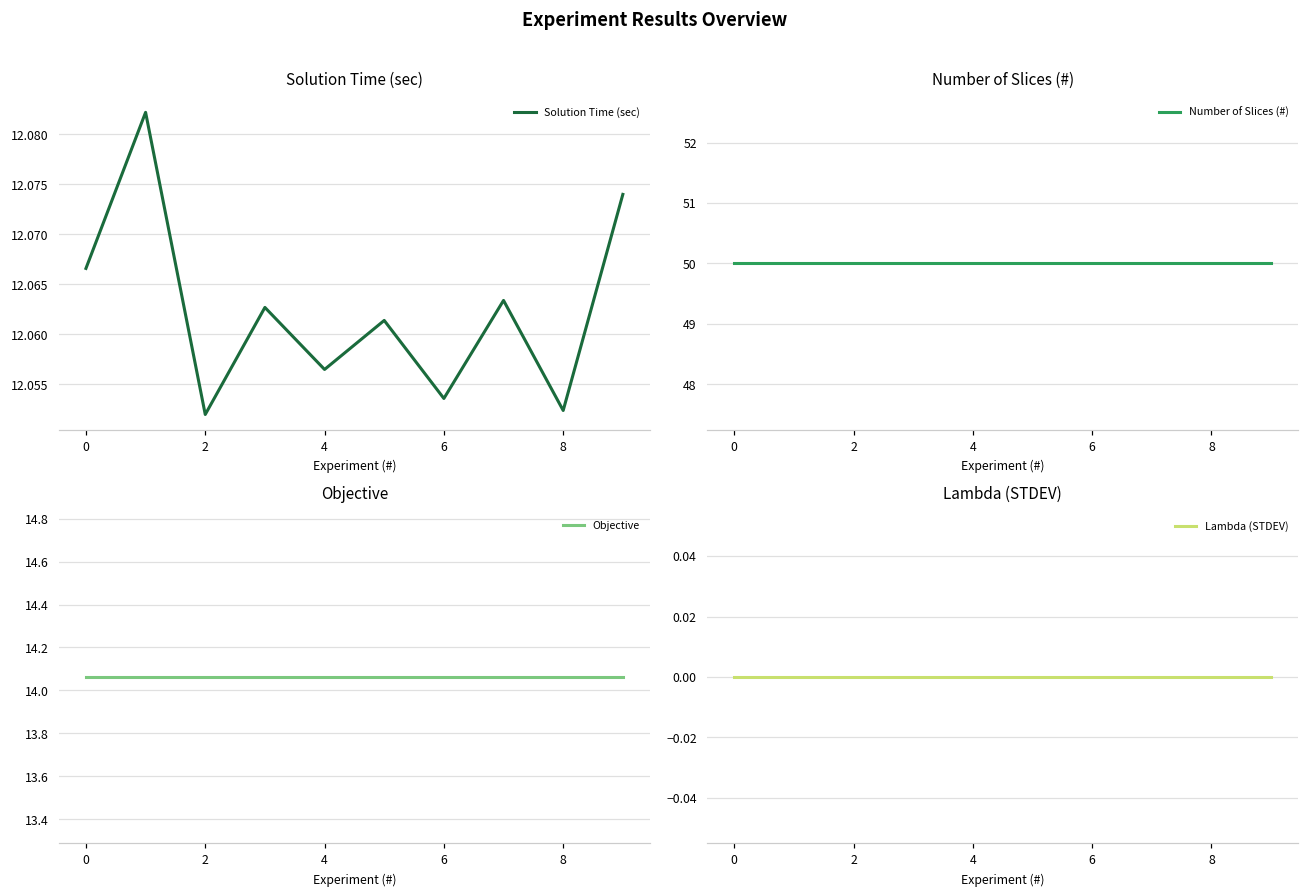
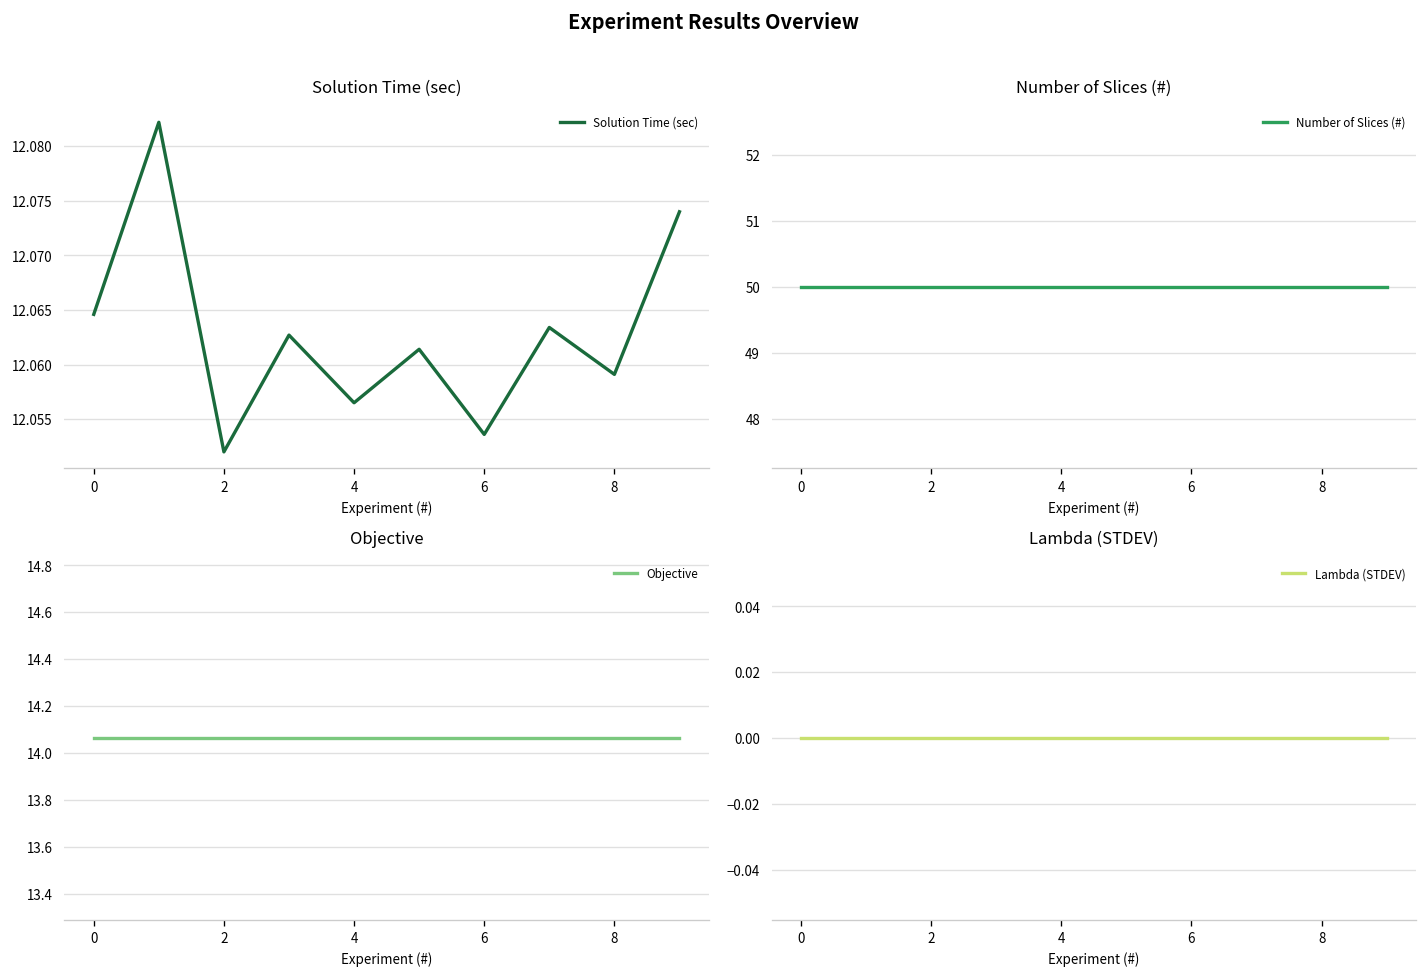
Solution Time (sec), 0: 12.067 -> 12.065
Solution Time (sec), 8: 12.052 -> 12.059
